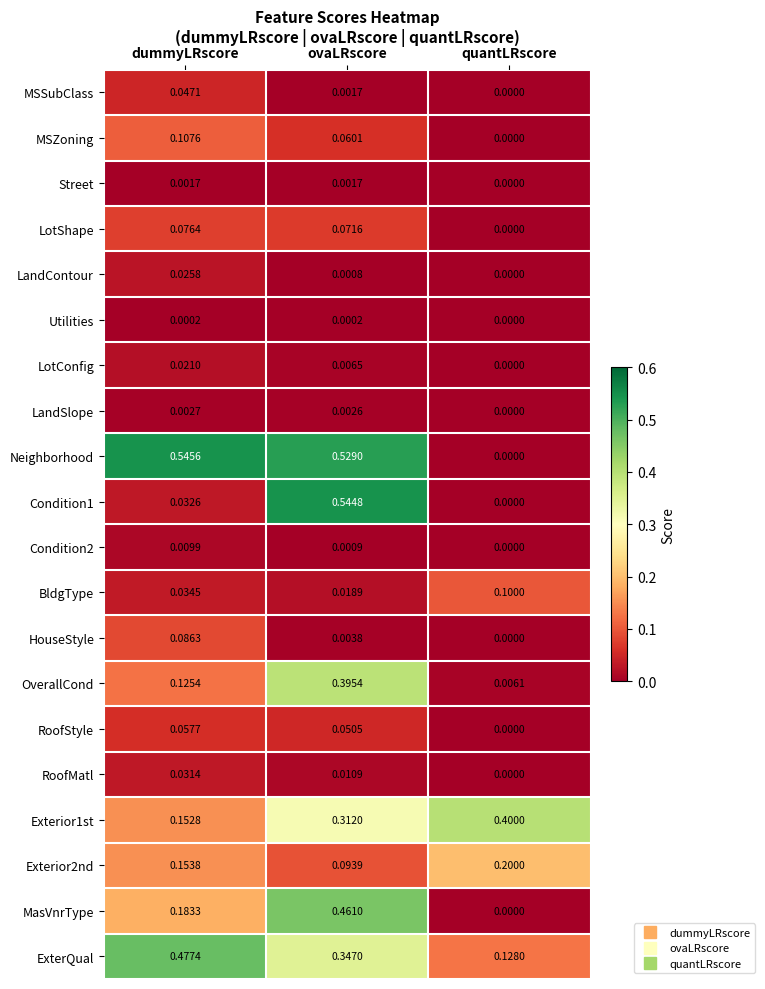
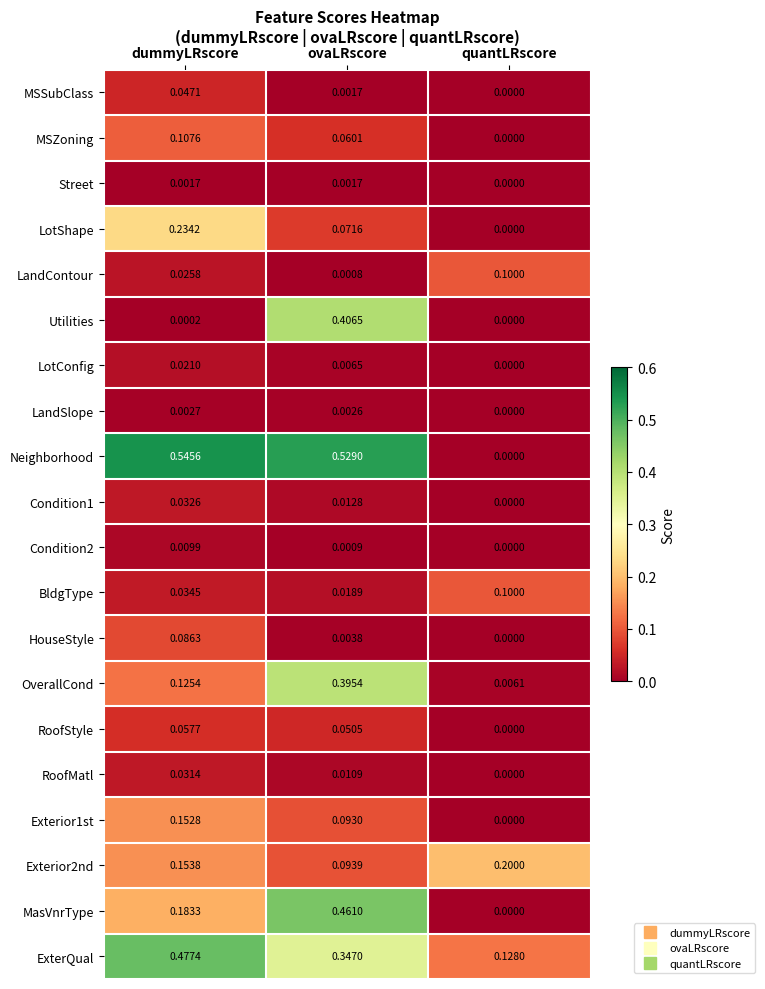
LotShape, dummyLRscore: 0.0764 -> 0.2342
LandContour, quantLRscore: 0.0000 -> 0.1000
Utilities, ovaLRscore: 0.0002 -> 0.4065
Condition1, ovaLRscore: 0.5448 -> 0.0128
Exterior1st, ovaLRscore: 0.3120 -> 0.0930
Exterior1st, quantLRscore: 0.4000 -> 0.0000
